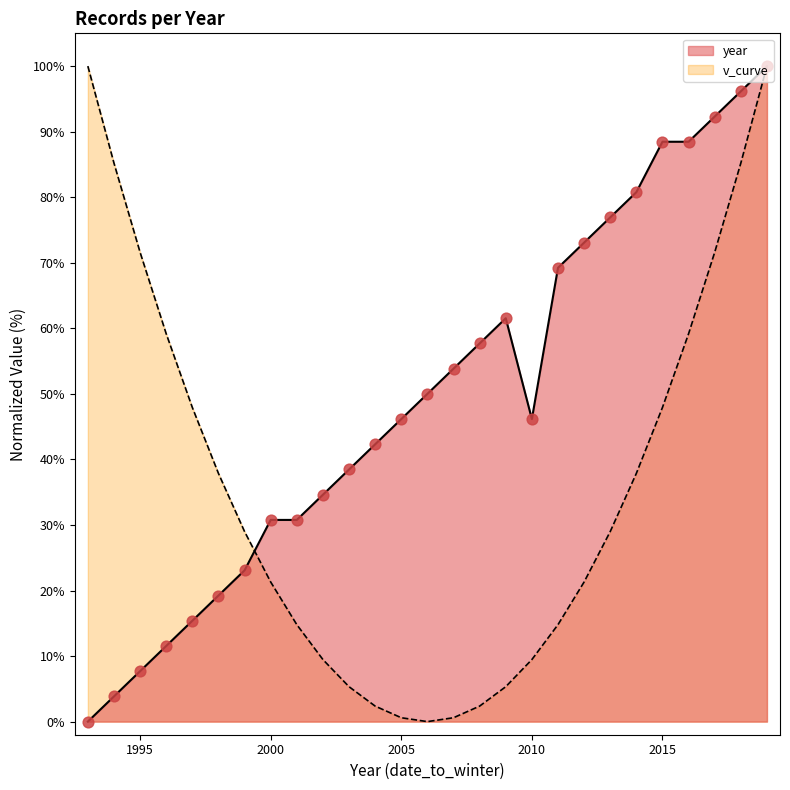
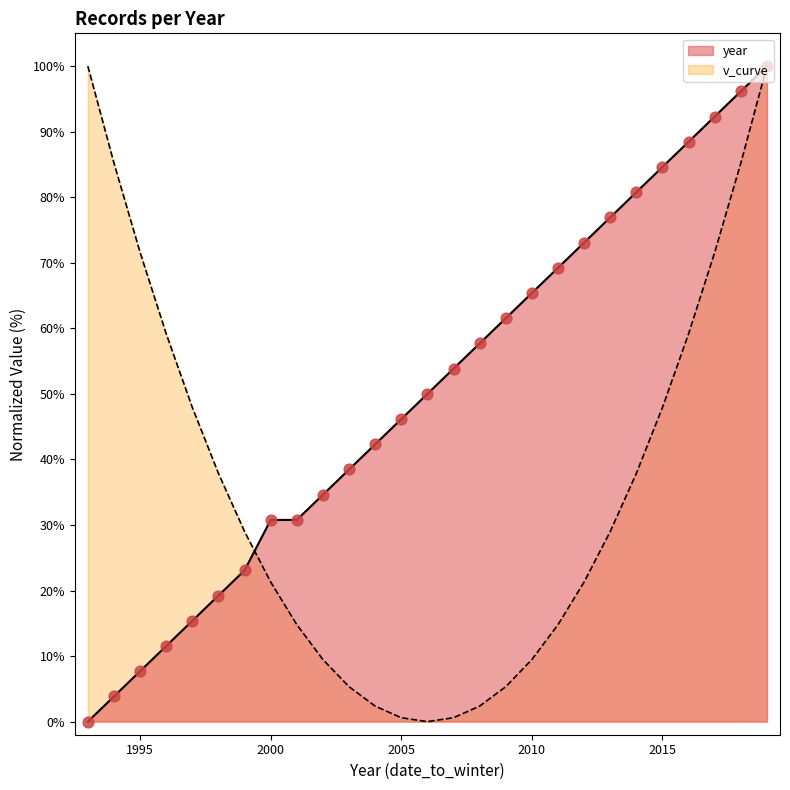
year, 2010: 46% -> 65%
year, 2015: 88% -> 85%
